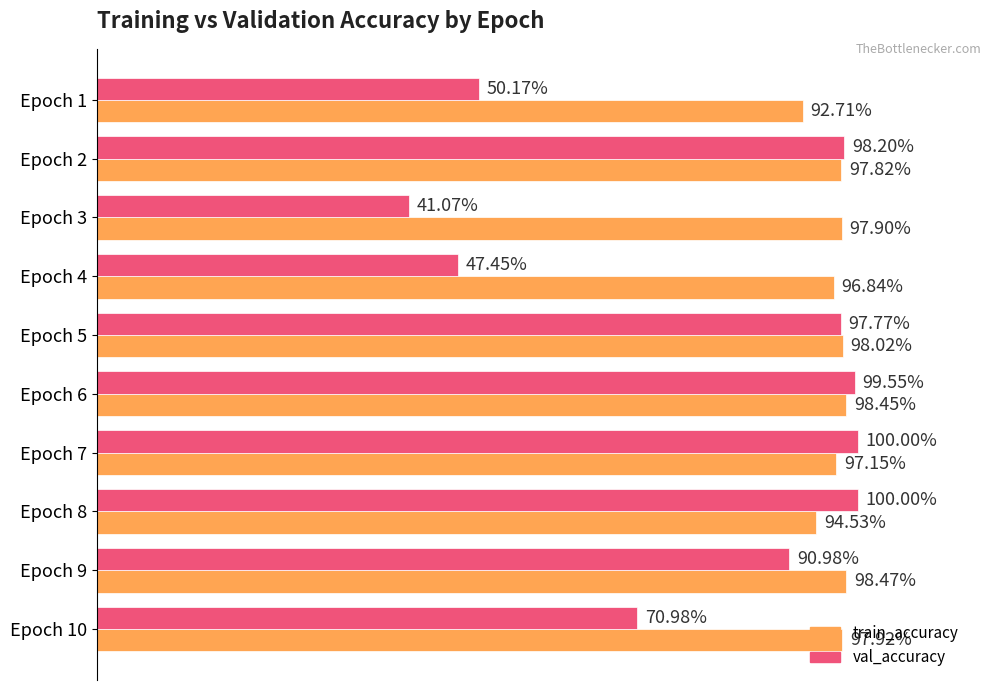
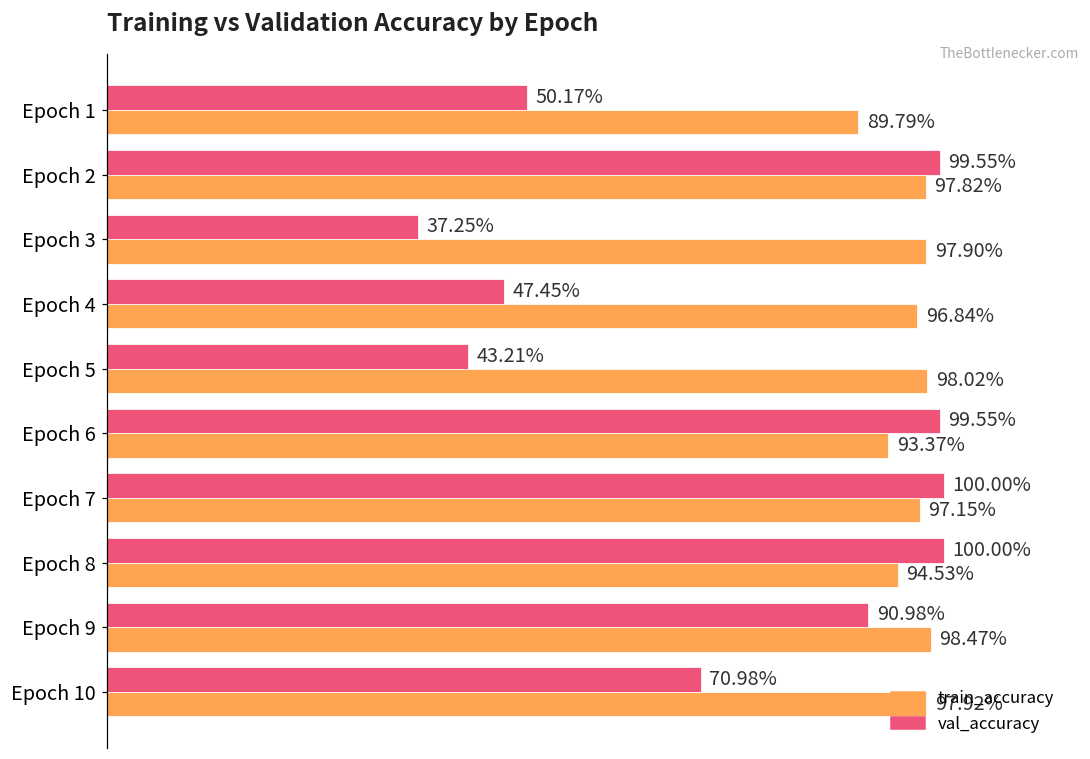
train_accuracy, Epoch 1: 92.71% -> 89.79%
val_accuracy, Epoch 2: 98.20% -> 99.55%
val_accuracy, Epoch 3: 41.07% -> 37.25%
val_accuracy, Epoch 5: 97.77% -> 43.21%
train_accuracy, Epoch 6: 98.45% -> 93.37%
